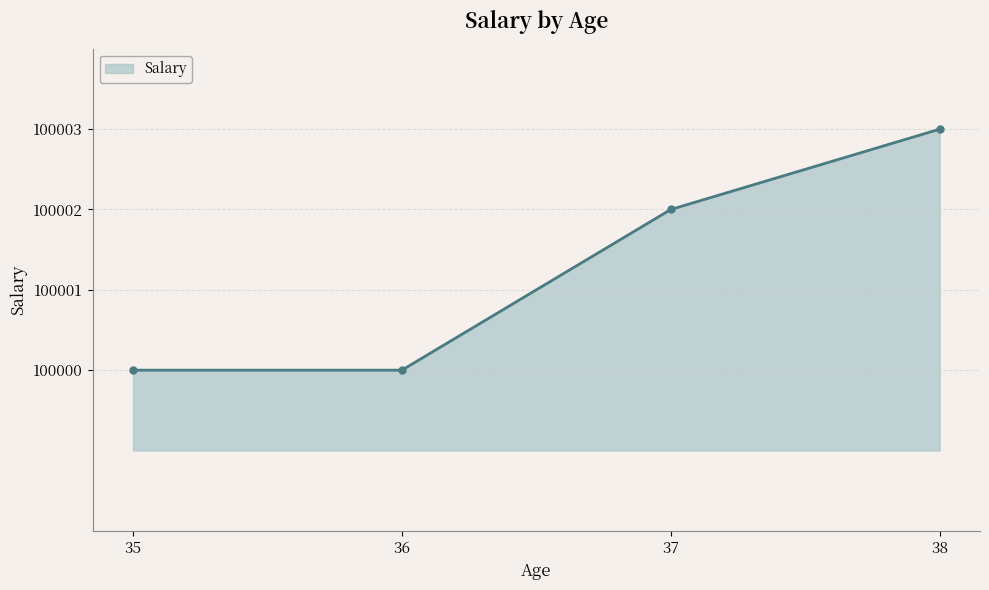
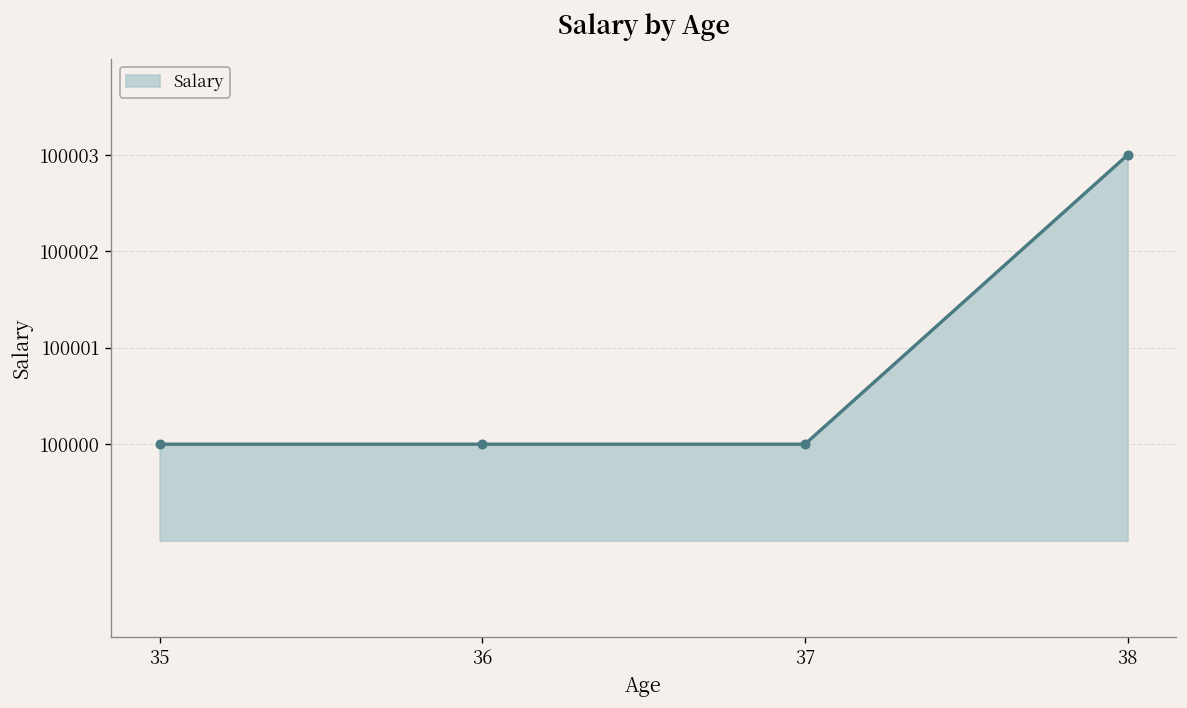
37: 100002 -> 100000
